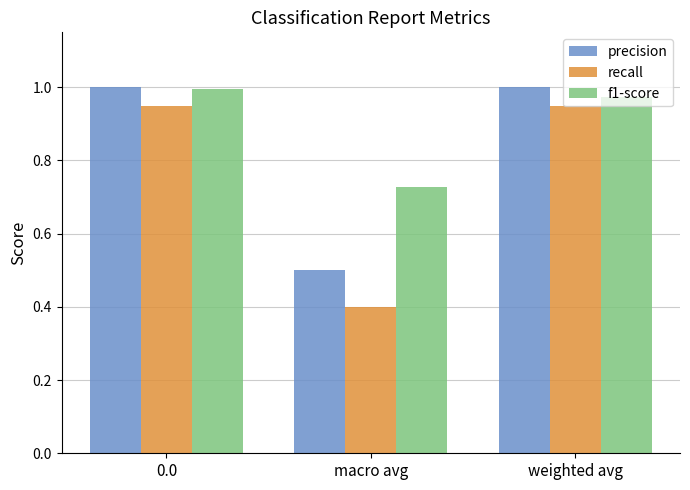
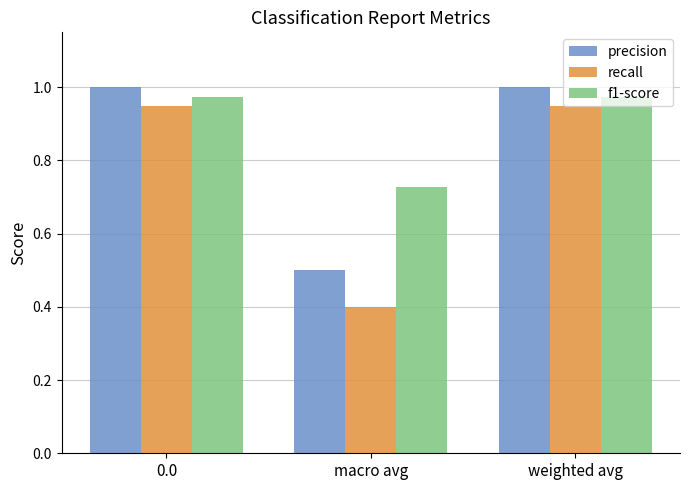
f1-score, 0.0: 1.00 -> 0.97
